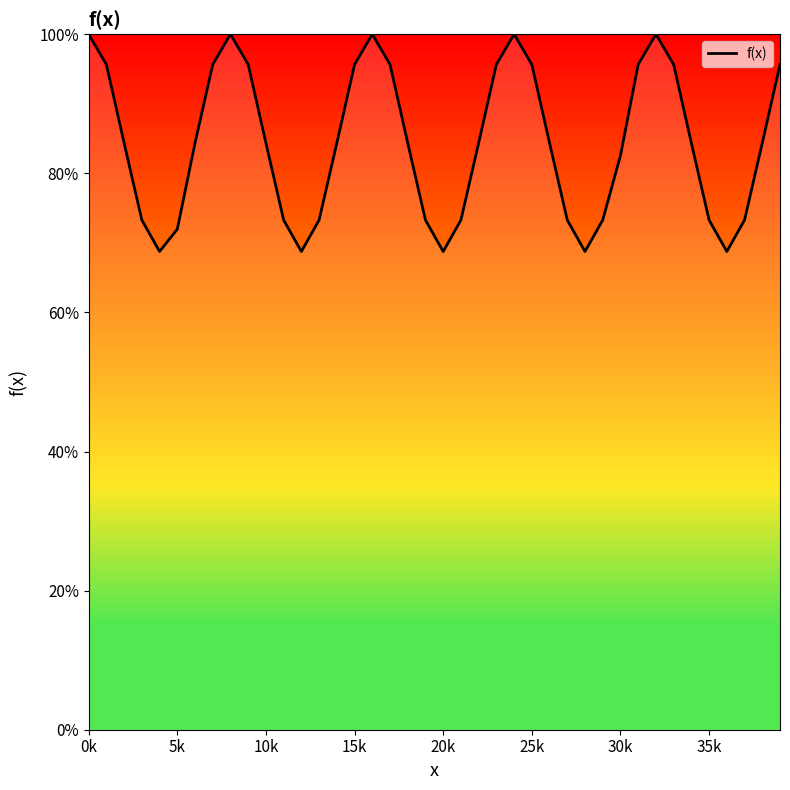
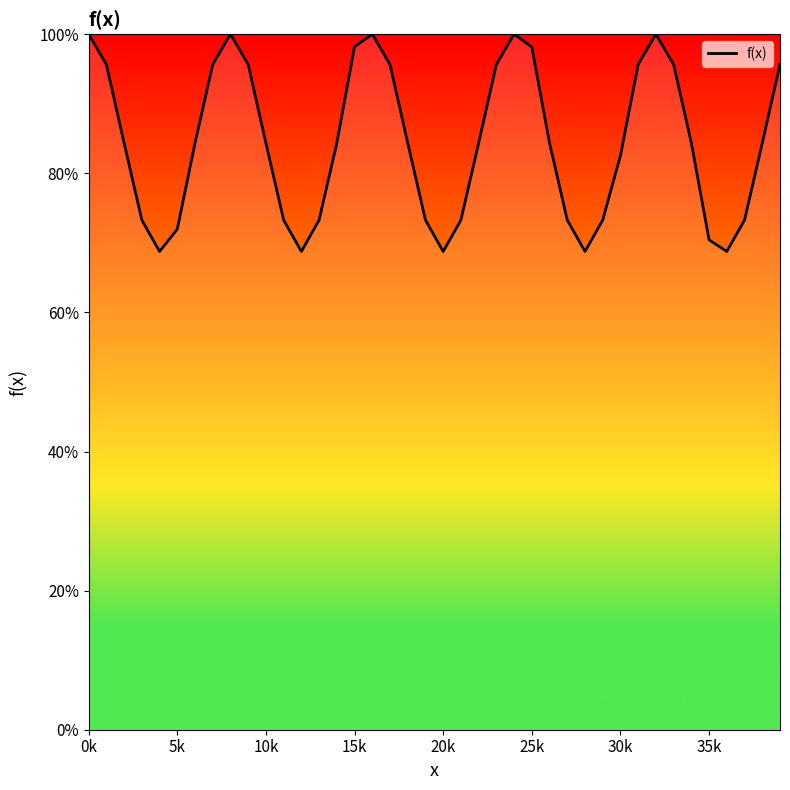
15k: 96% -> 98%
25k: 96% -> 98%
35k: 73% -> 70%
